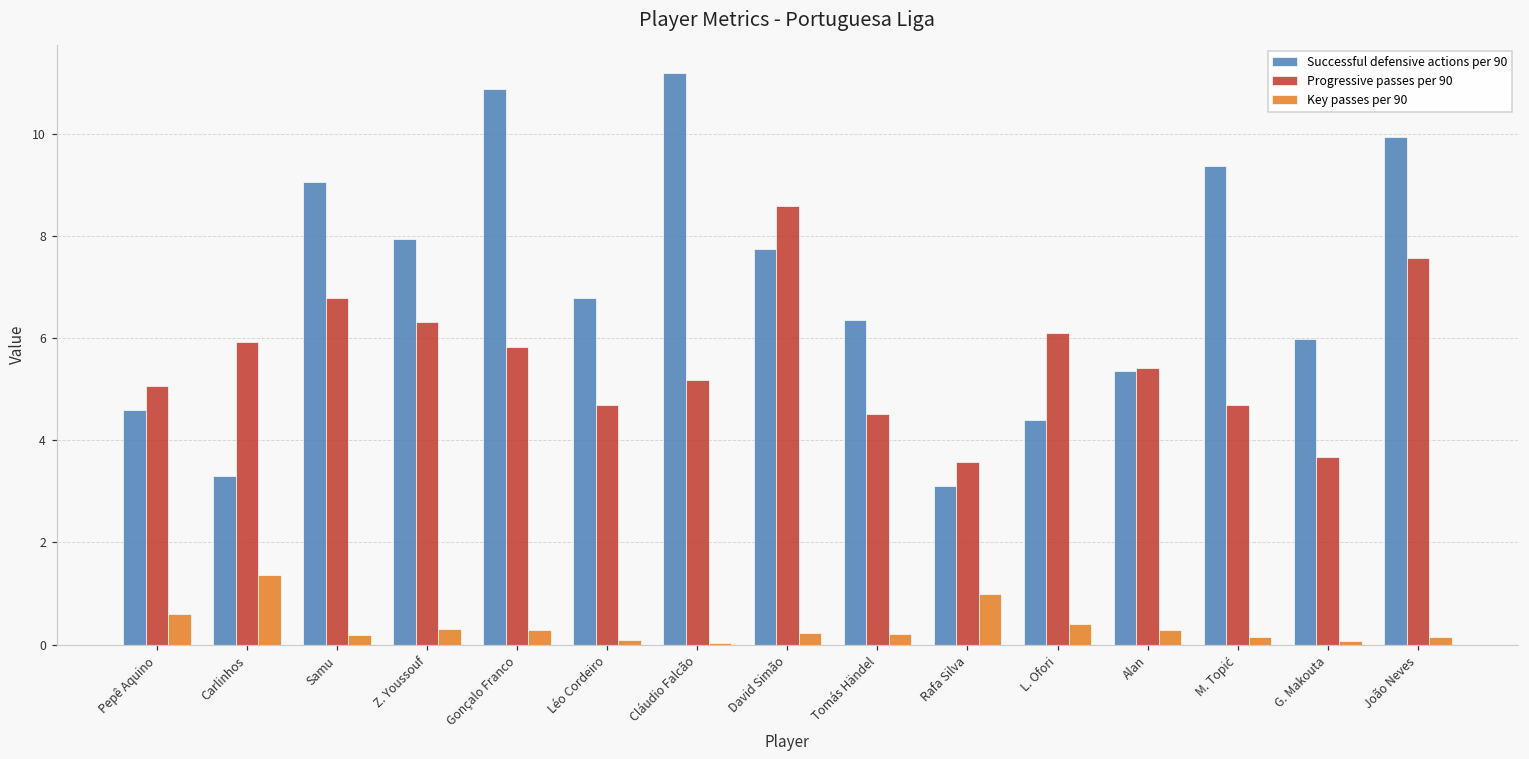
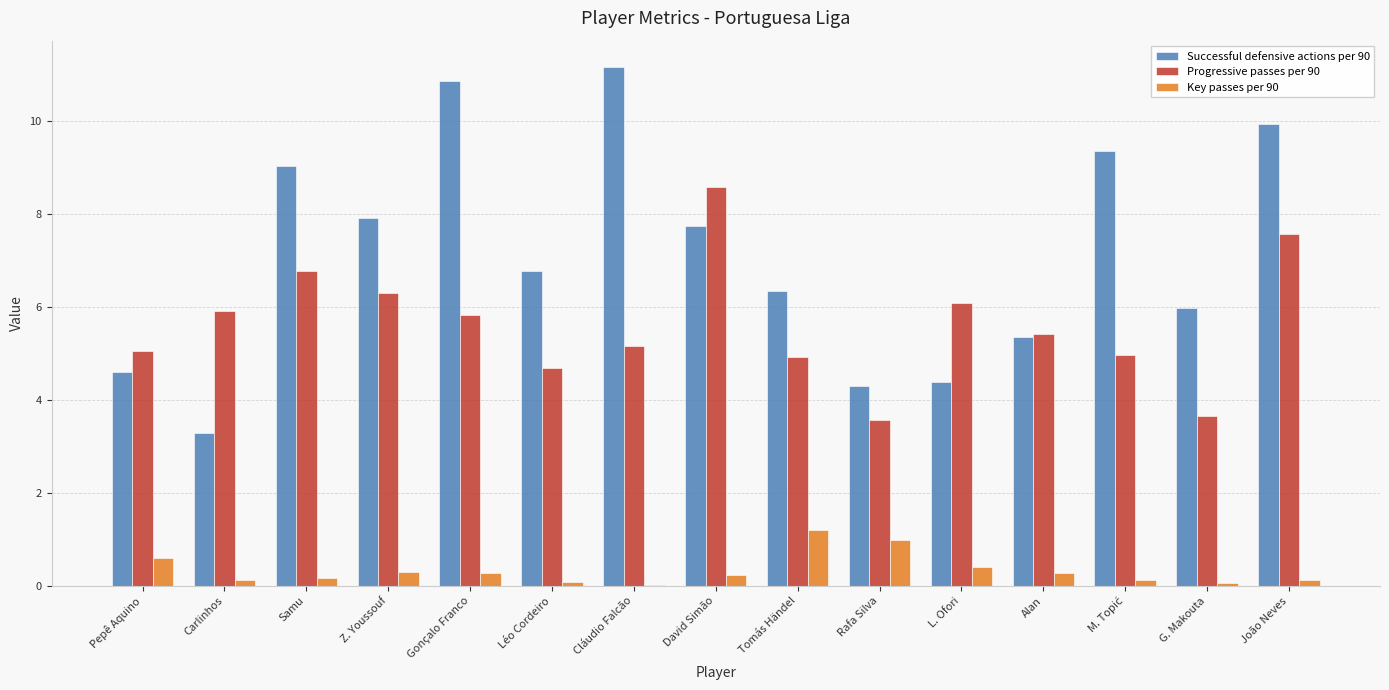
Key passes per 90, Carlinhos: 1.4 -> 0.1
Progressive passes per 90, Tomás Händel: 4.5 -> 4.9
Key passes per 90, Tomás Händel: 0.2 -> 1.2
Successful defensive actions per 90, Rafa Silva: 3.1 -> 4.3
Progressive passes per 90, M. Topić: 4.7 -> 5.0
